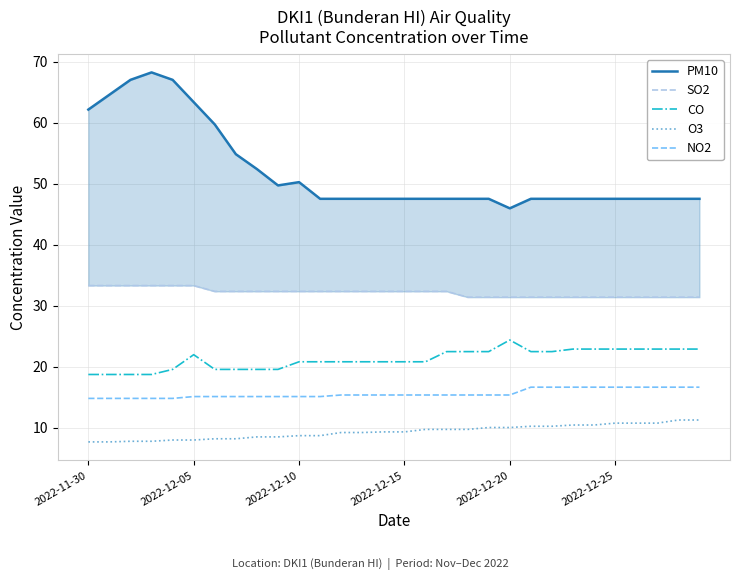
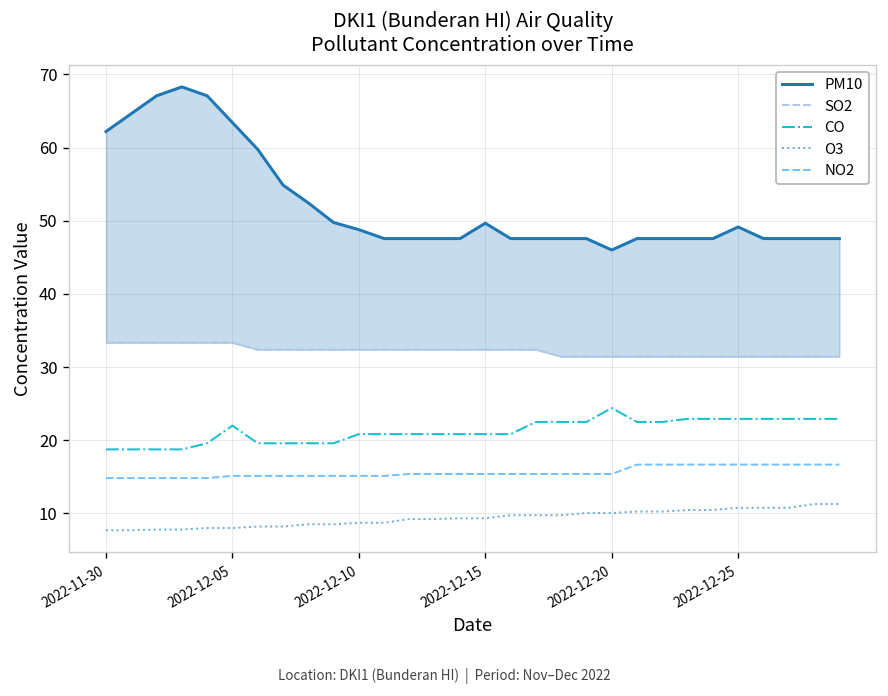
PM10, 2022-12-10: 50 -> 49
PM10, 2022-12-15: 48 -> 50
PM10, 2022-12-25: 48 -> 49
